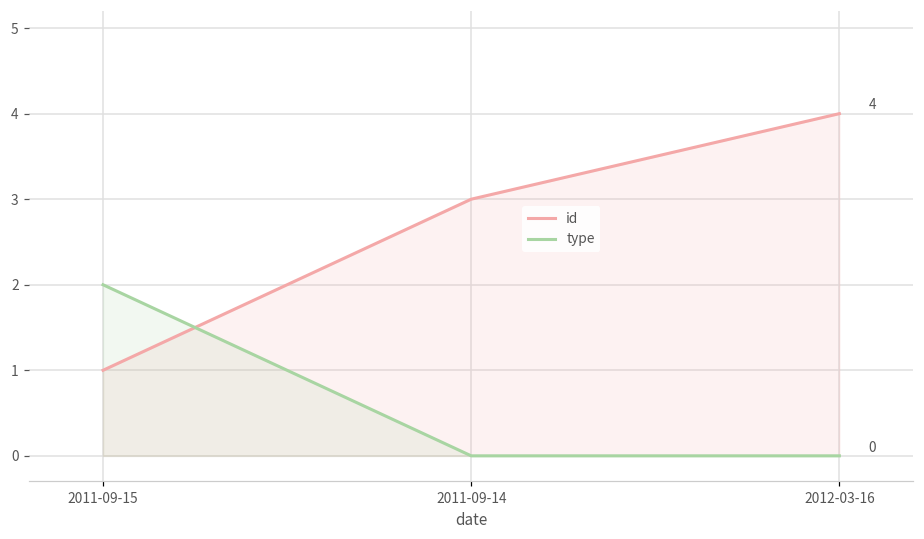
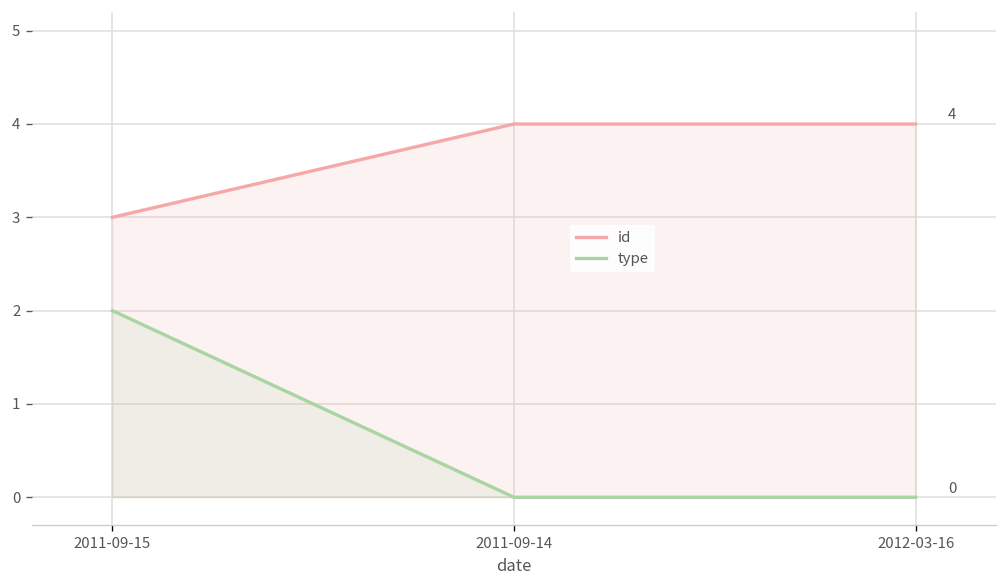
id, 2011-09-15: 1 -> 3
id, 2011-09-14: 3 -> 4
